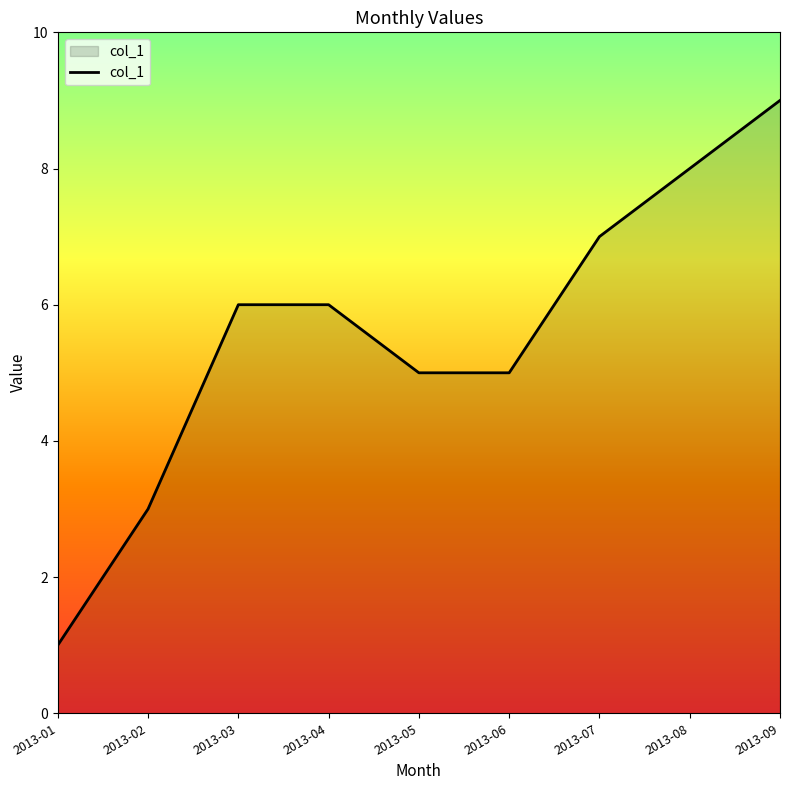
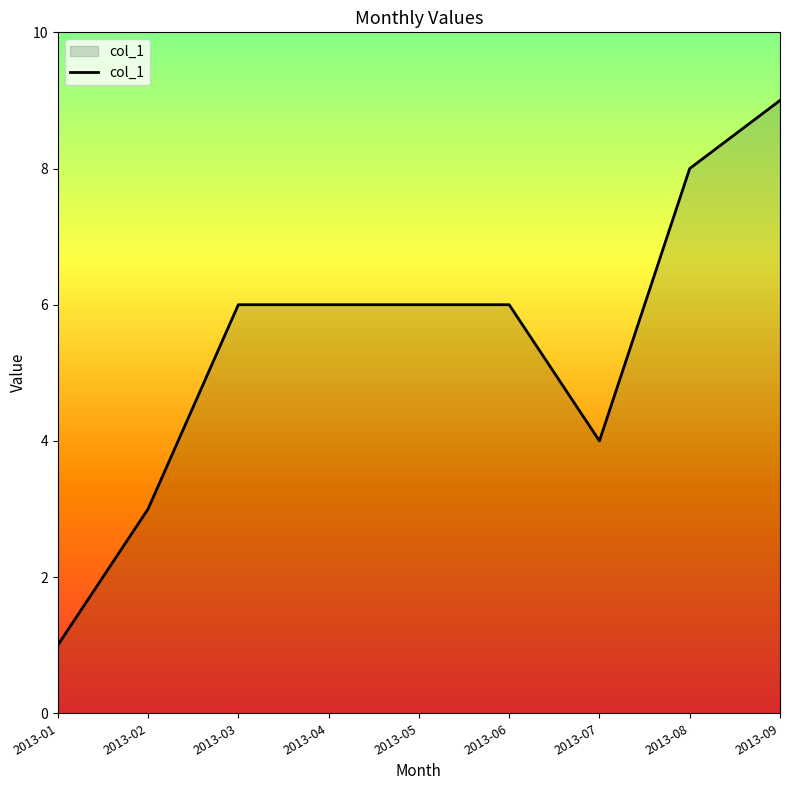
2013-05: 5 -> 6
2013-06: 5 -> 6
2013-07: 7 -> 4
